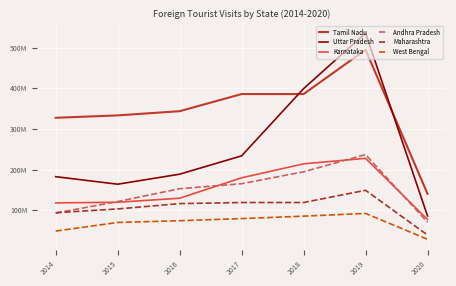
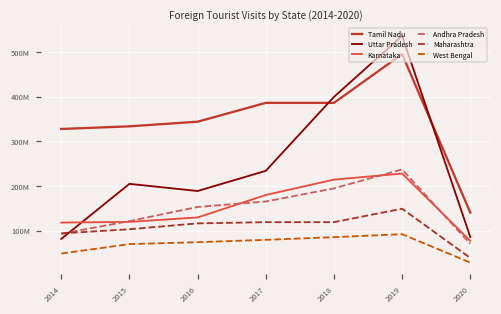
Uttar Pradesh, 2014: 180000000 -> 80000000
Uttar Pradesh, 2015: 160000000 -> 200000000
